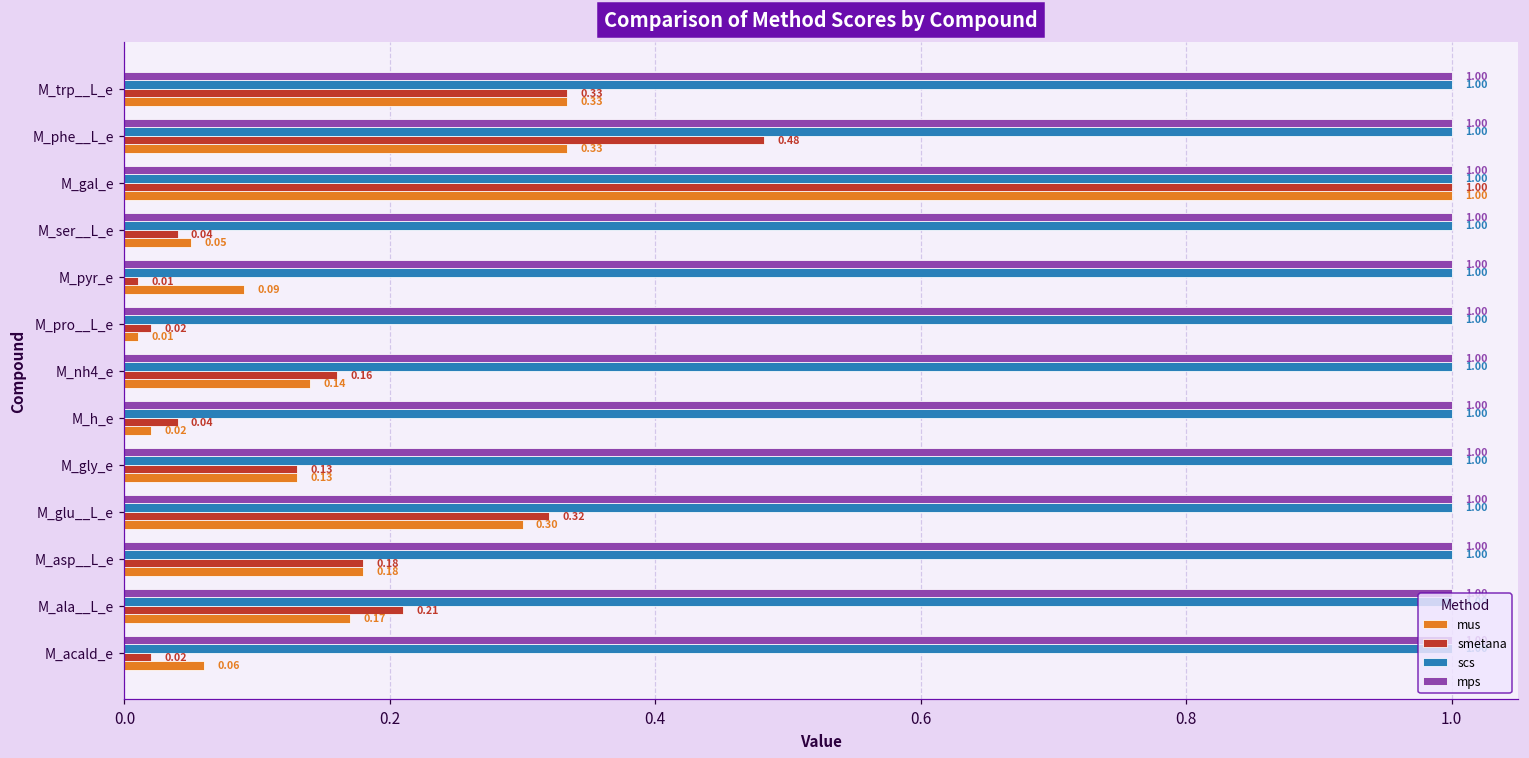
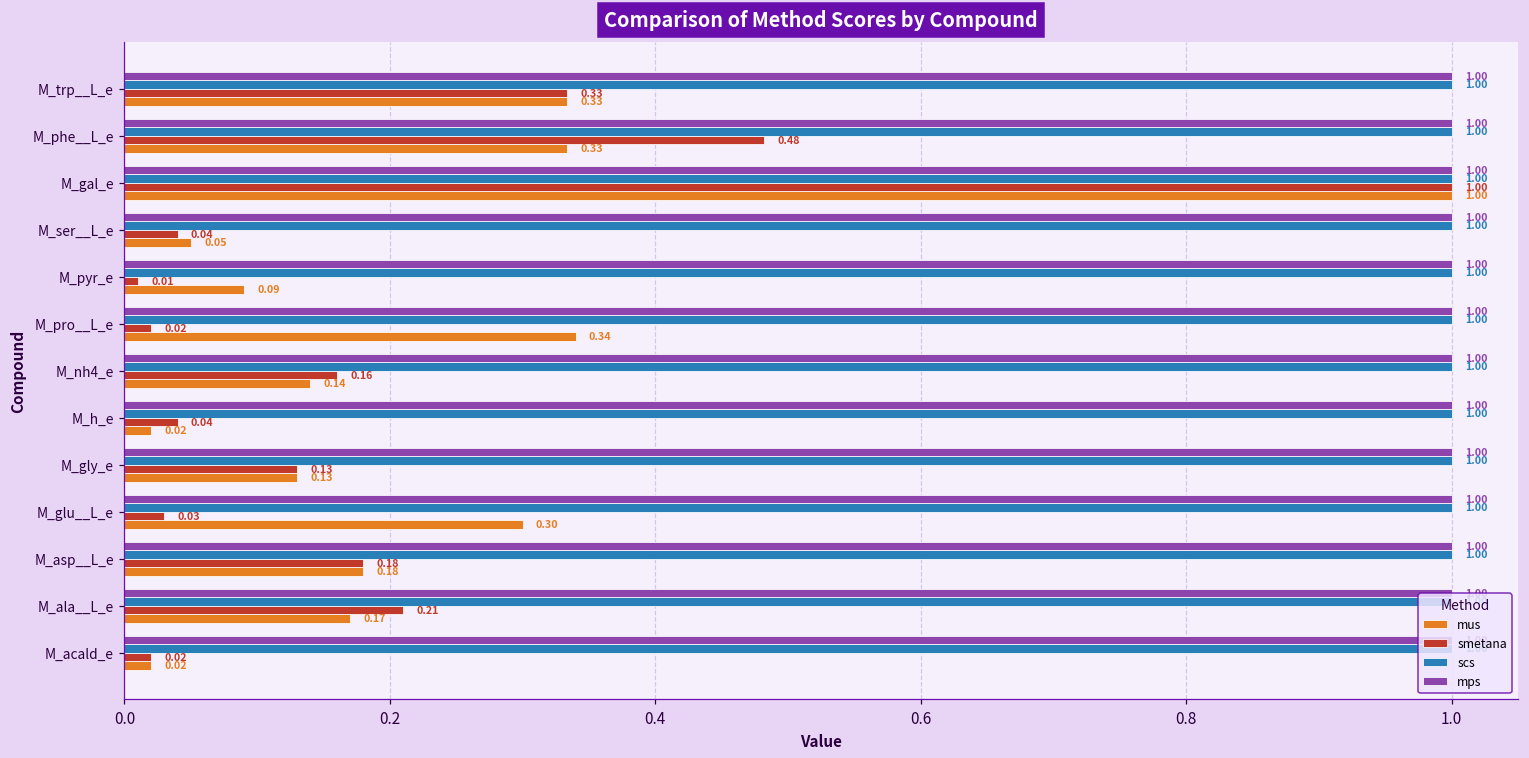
mus, M_pro__L_e: 0.01 -> 0.34
smetana, M_glu__L_e: 0.32 -> 0.03
mus, M_acald_e: 0.06 -> 0.02
